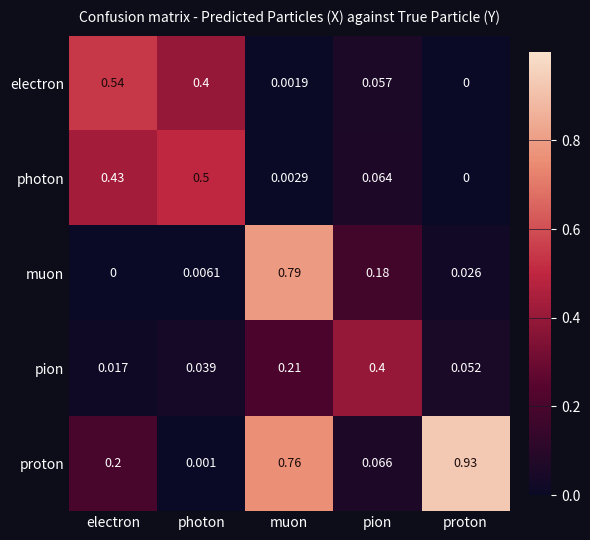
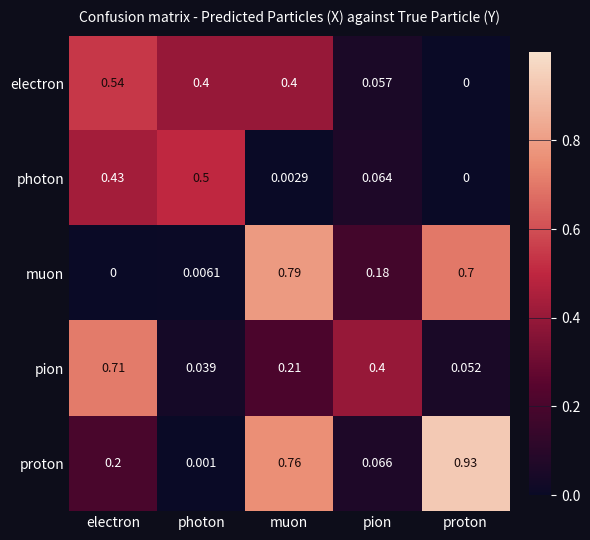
electron, muon: 0.0019 -> 0.4
muon, proton: 0.026 -> 0.7
pion, electron: 0.017 -> 0.71
